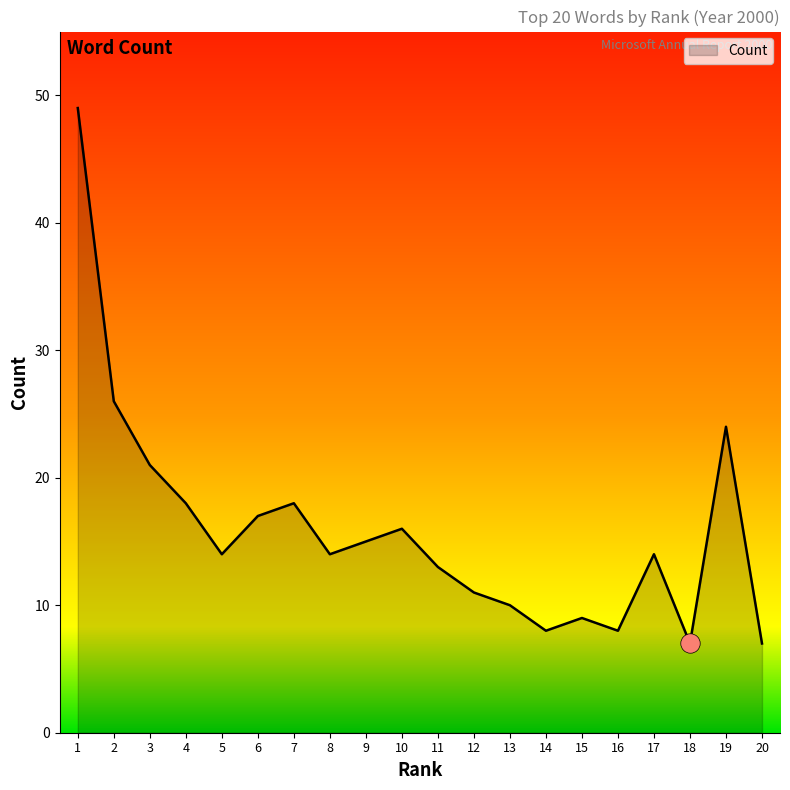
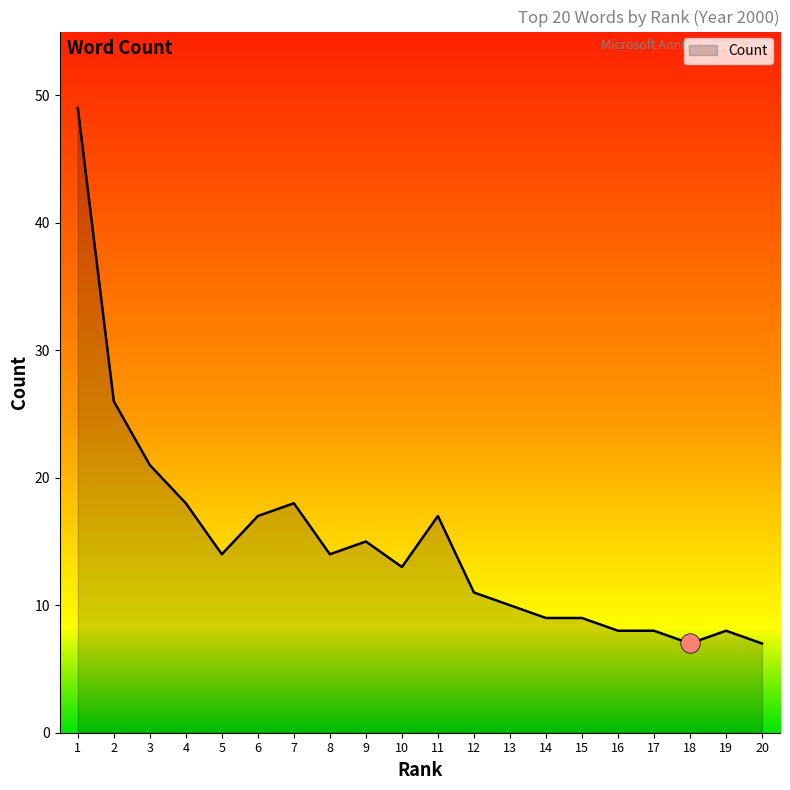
Count, 10: 16 -> 13
Count, 11: 13 -> 17
Count, 14: 8 -> 9
Count, 17: 14 -> 8
Count, 19: 24 -> 8
